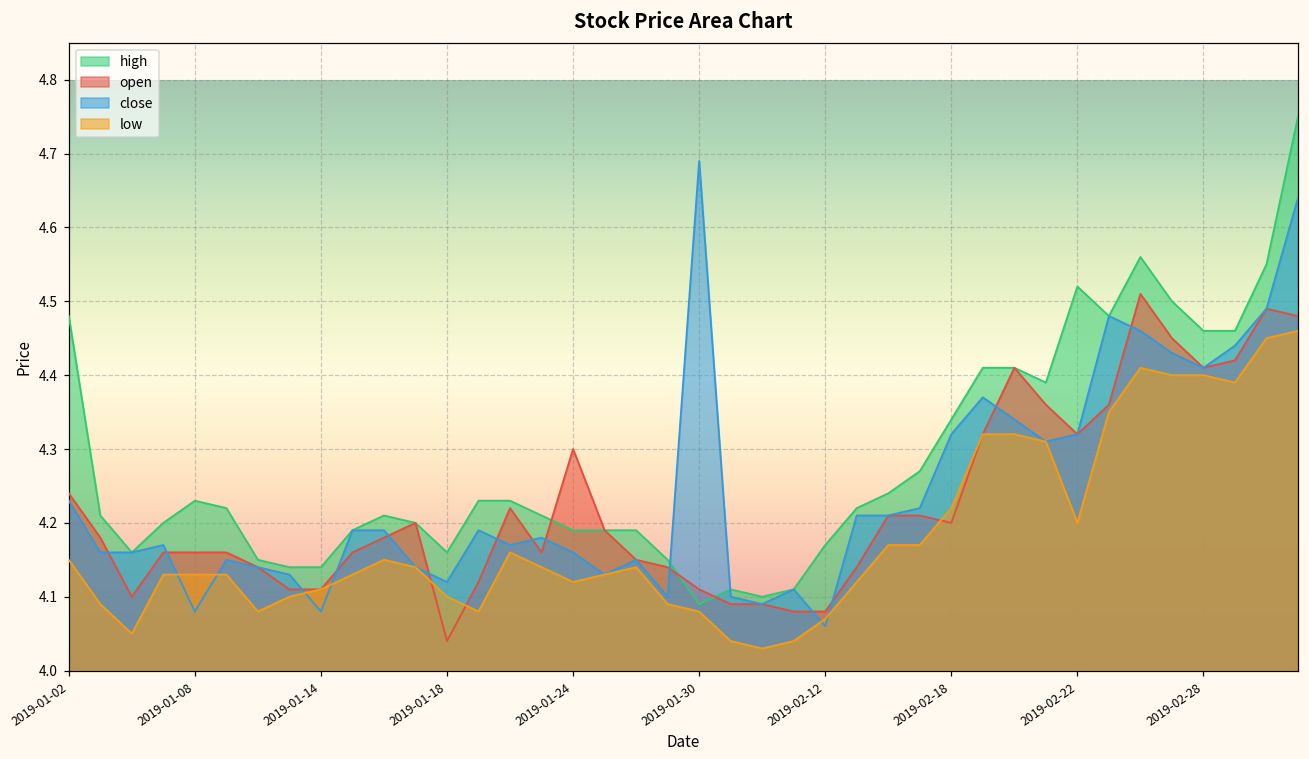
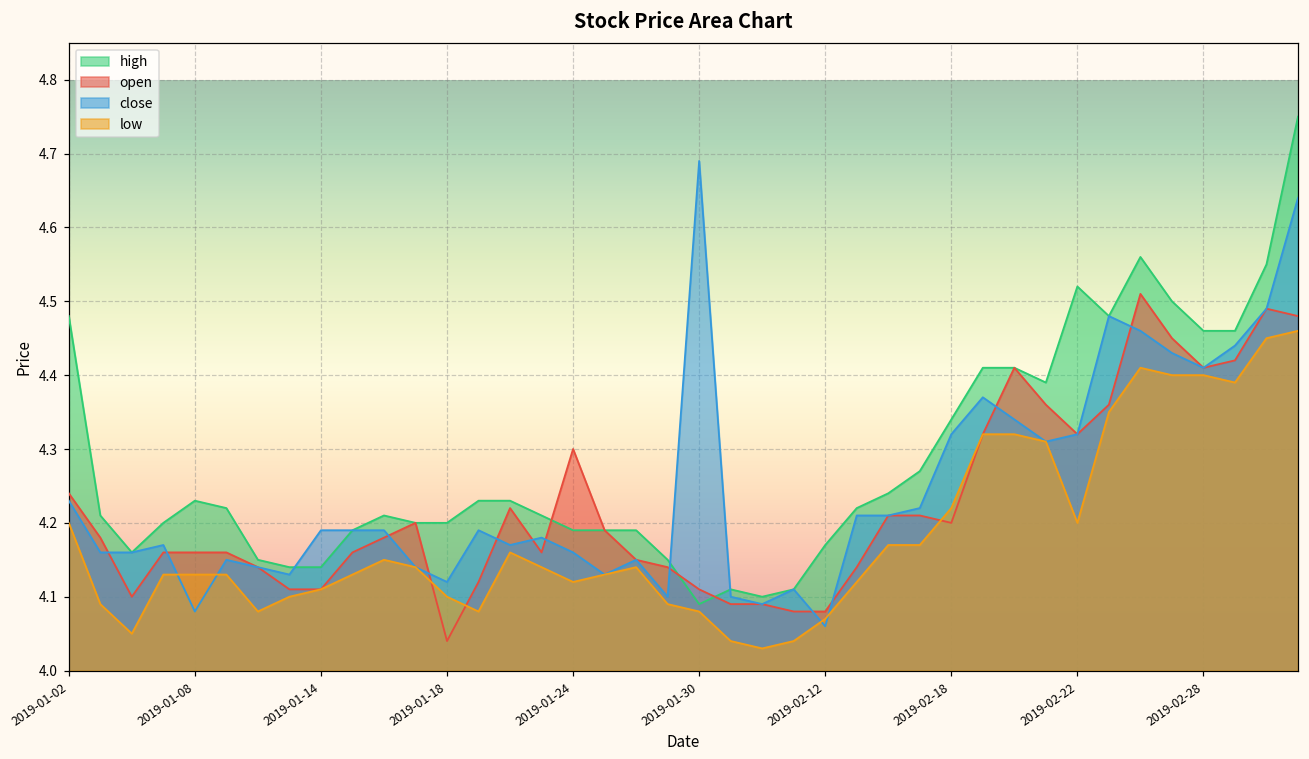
low, 2019-01-02: 4.15 -> 4.20
close, 2019-01-14: 4.08 -> 4.19
high, 2019-01-18: 4.16 -> 4.20
